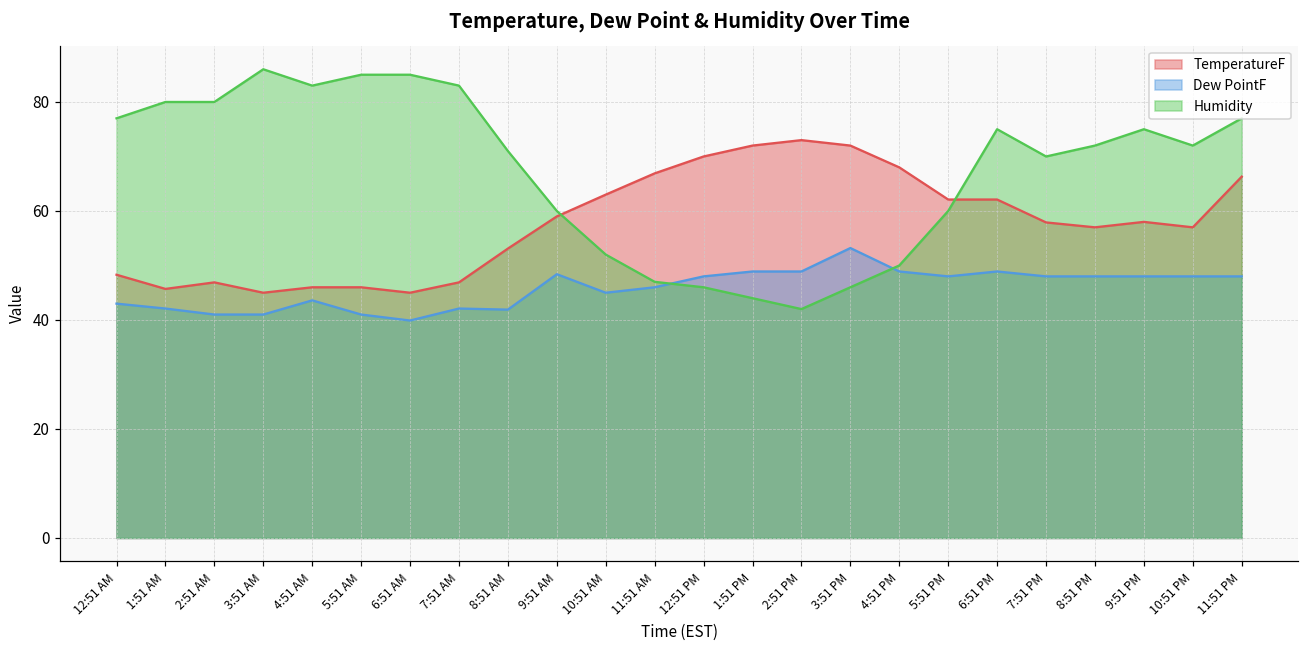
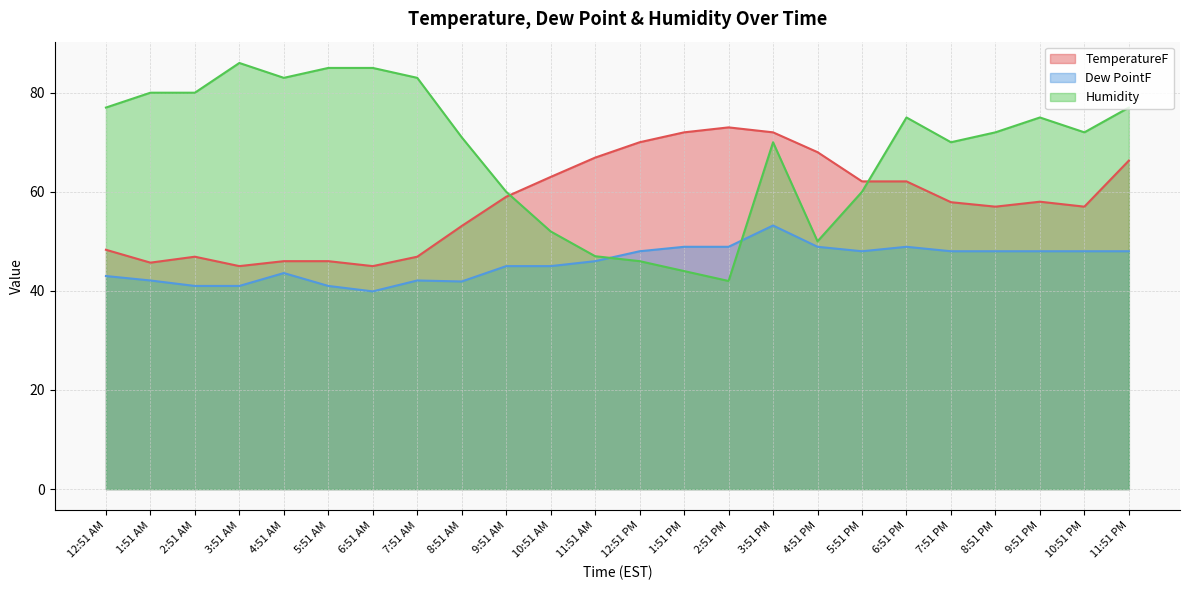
Dew PointF, 9:51 AM: 48 -> 45
Humidity, 3:51 PM: 46 -> 70
